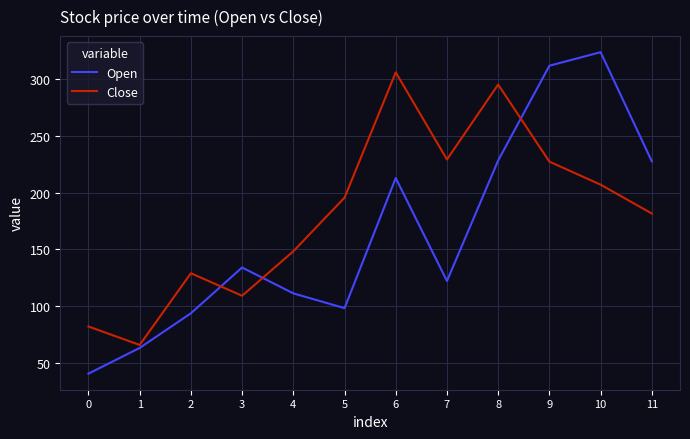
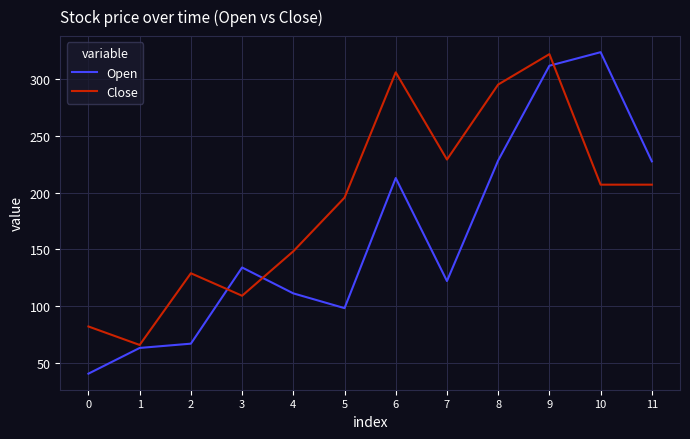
Open, 2: 94 -> 67
Close, 9: 227 -> 322
Close, 11: 182 -> 207
